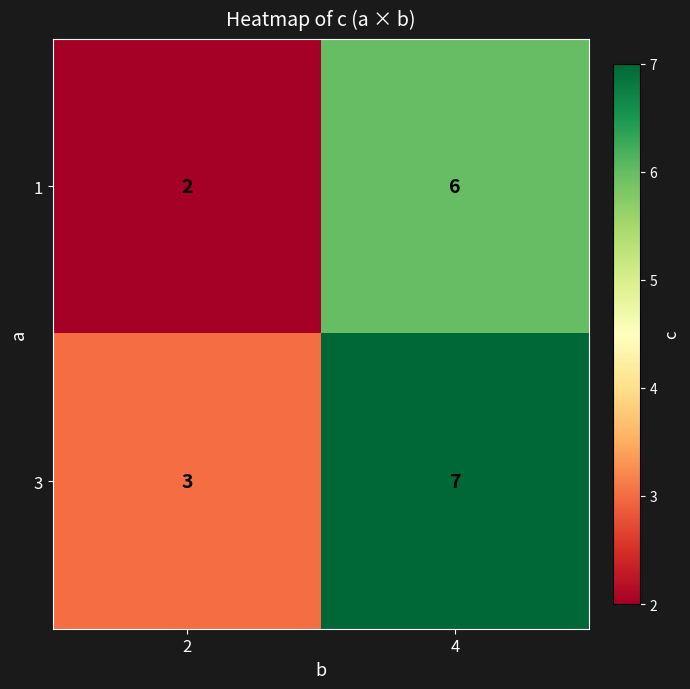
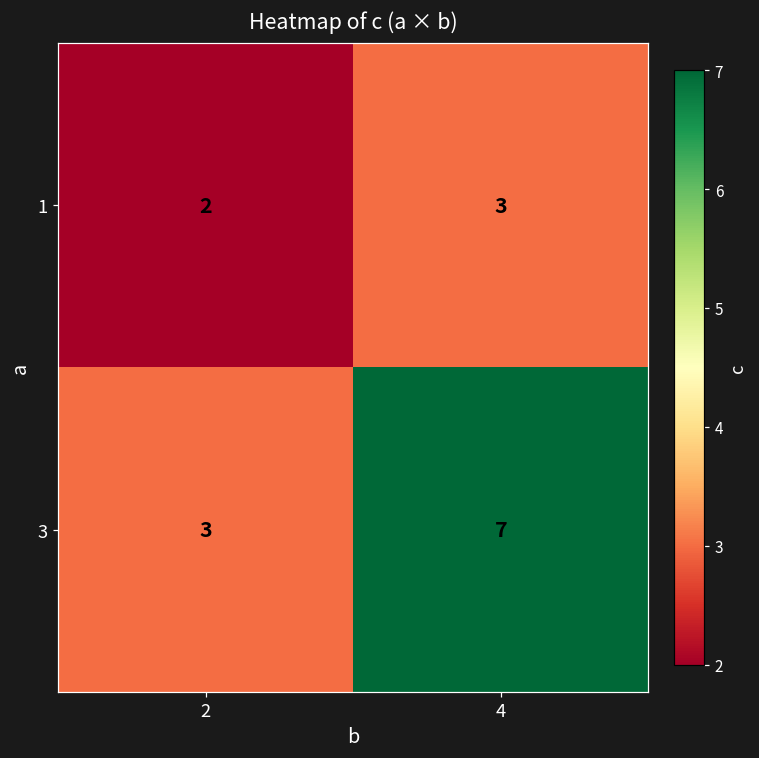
1, 4: 6 -> 3
